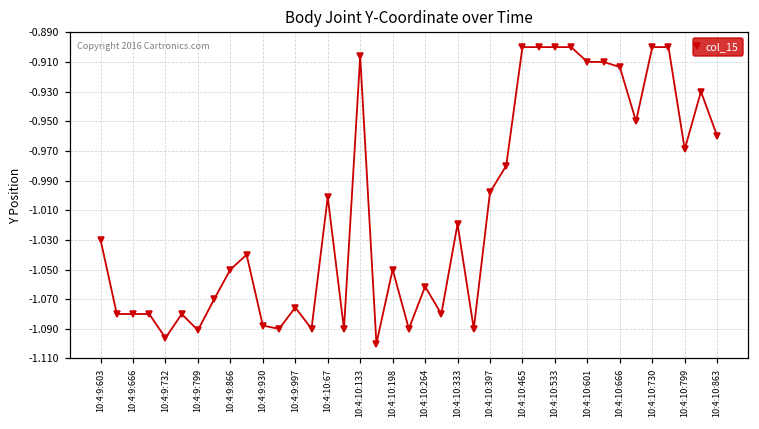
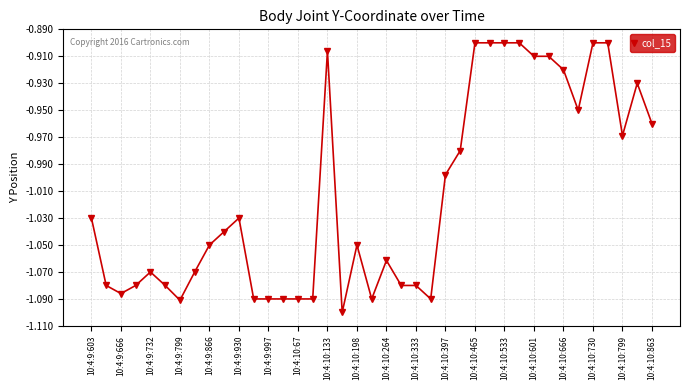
10:4:9:666: -1.080 -> -1.086
10:4:9:732: -1.096 -> -1.070
10:4:9:930: -1.088 -> -1.030
10:4:9:997: -1.076 -> -1.090
10:4:10:67: -1.001 -> -1.090
10:4:10:333: -1.019 -> -1.080
10:4:10:666: -0.913 -> -0.920
